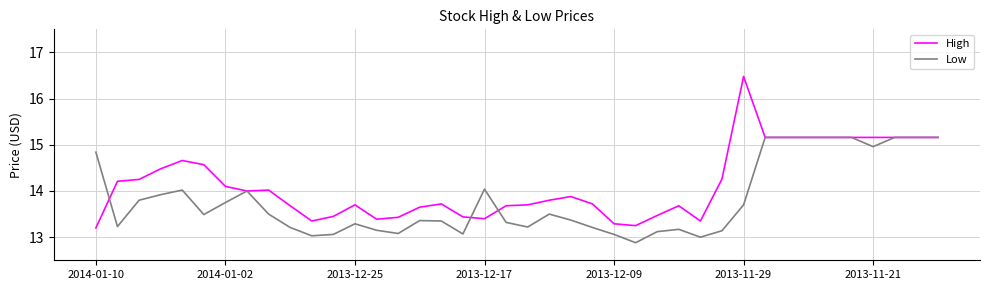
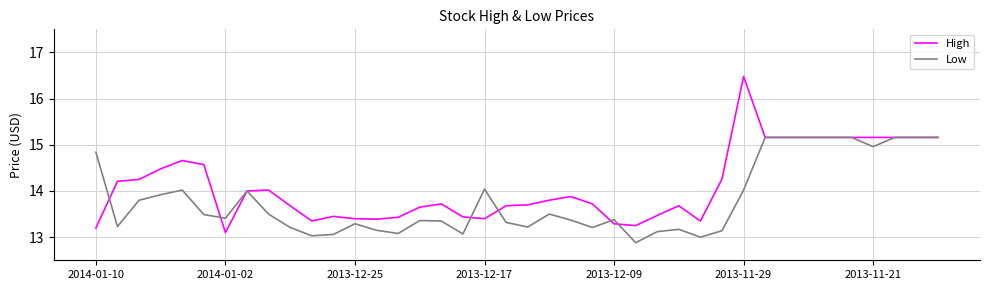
High, 2014-01-02: 14.1 -> 13.1
Low, 2014-01-02: 13.8 -> 13.4
High, 2013-12-25: 13.7 -> 13.4
Low, 2013-12-09: 13.1 -> 13.4
Low, 2013-11-29: 13.7 -> 14.0
